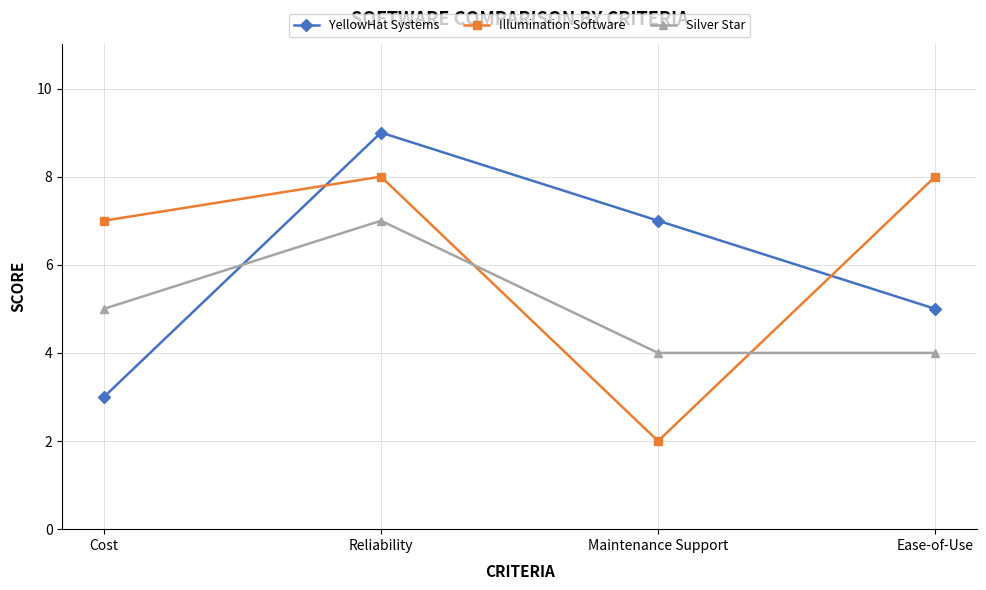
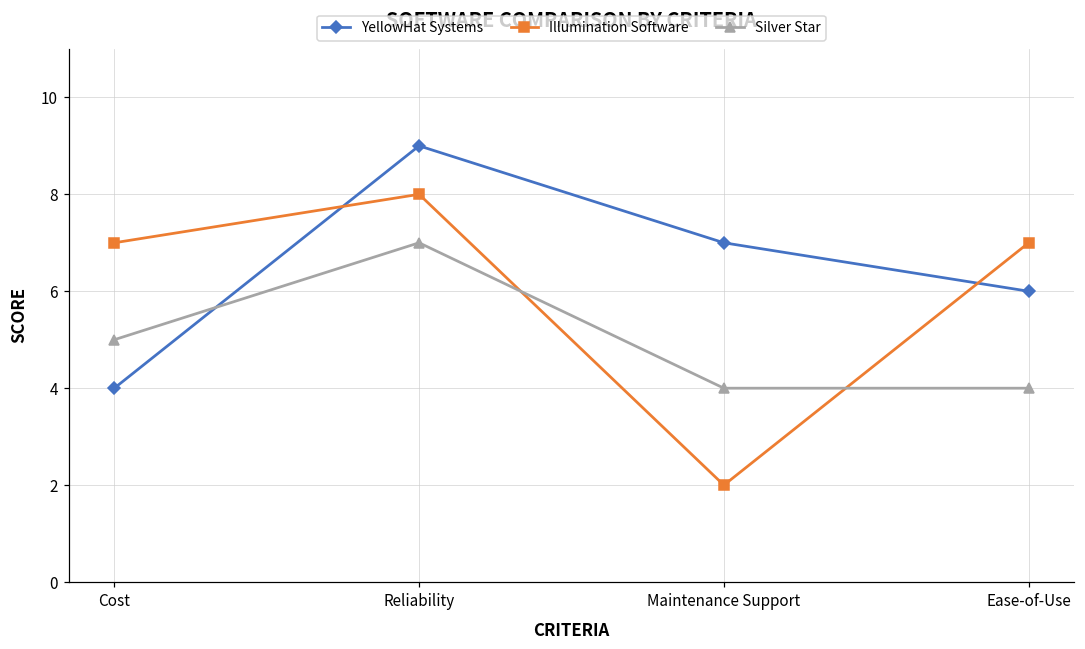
YellowHat Systems, Cost: 3 -> 4
YellowHat Systems, Ease-of-Use: 5 -> 6
Illumination Software, Ease-of-Use: 8 -> 7
